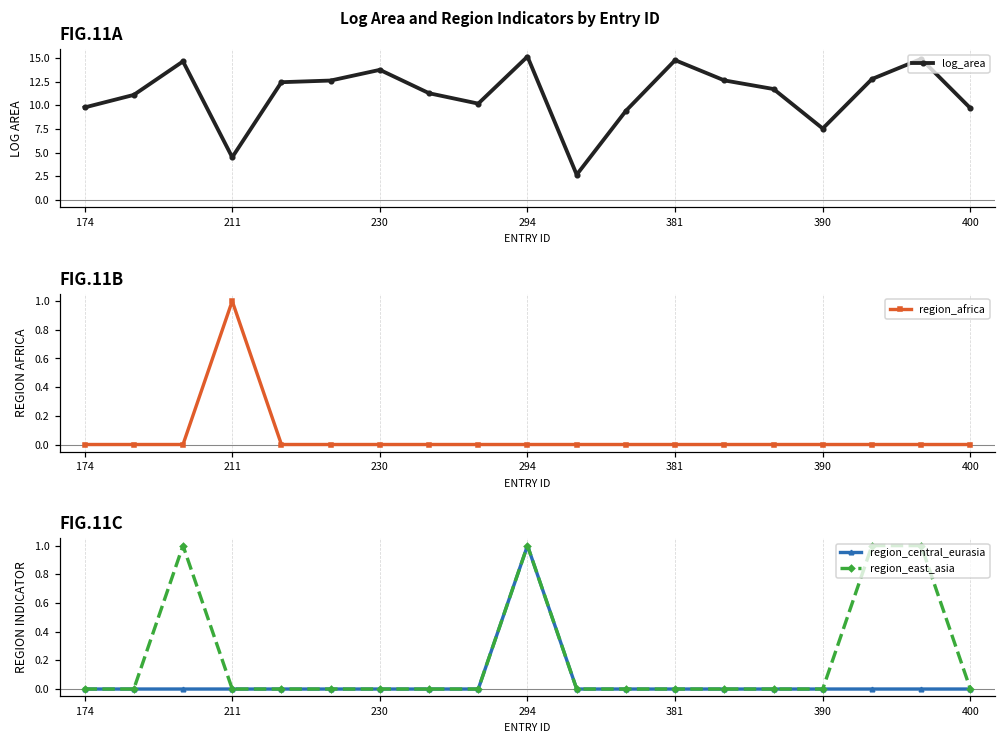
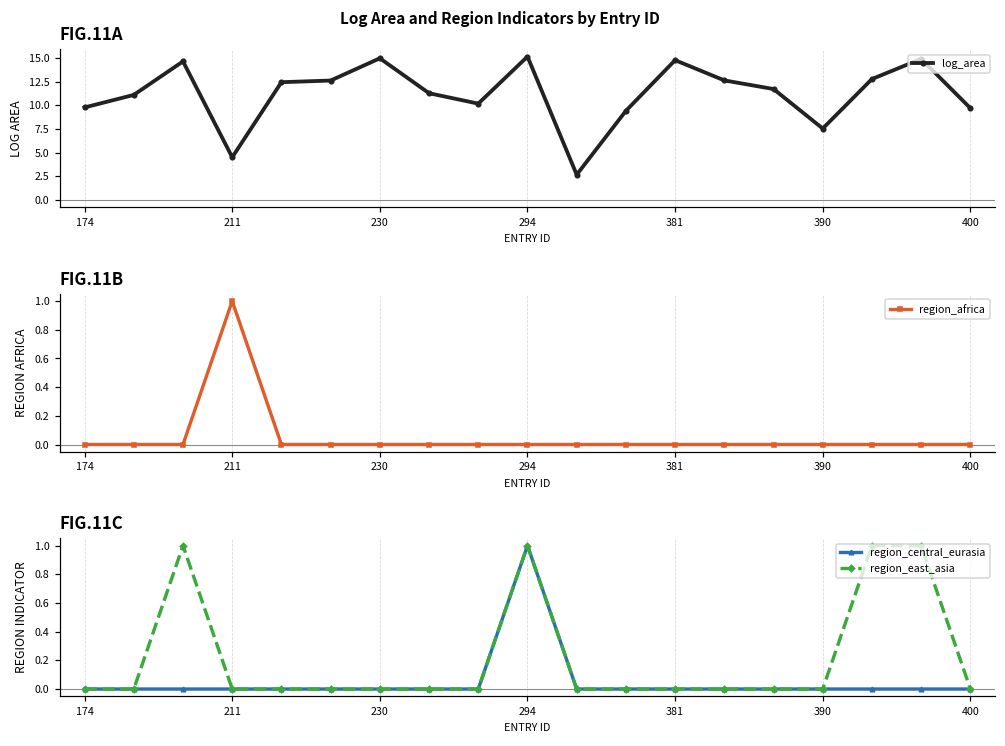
FIG.11A, 230: 14 -> 15
